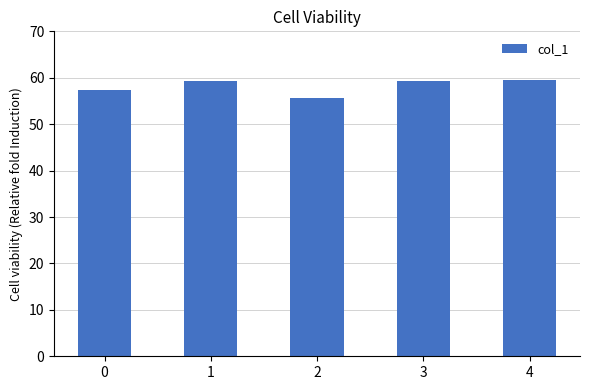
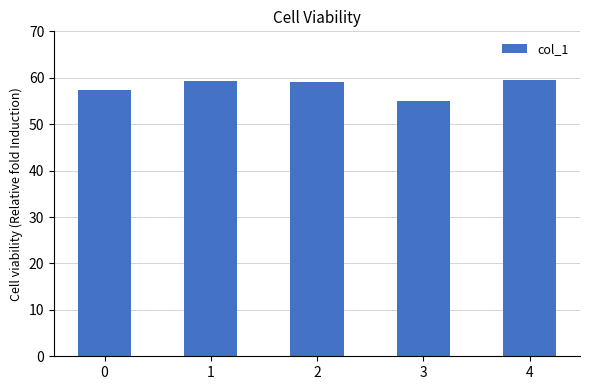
2: 56 -> 59
3: 59 -> 55
